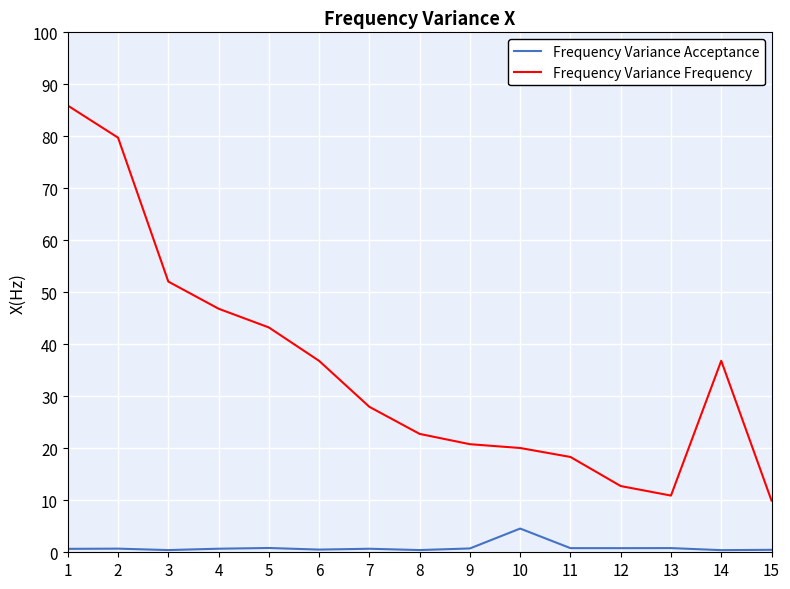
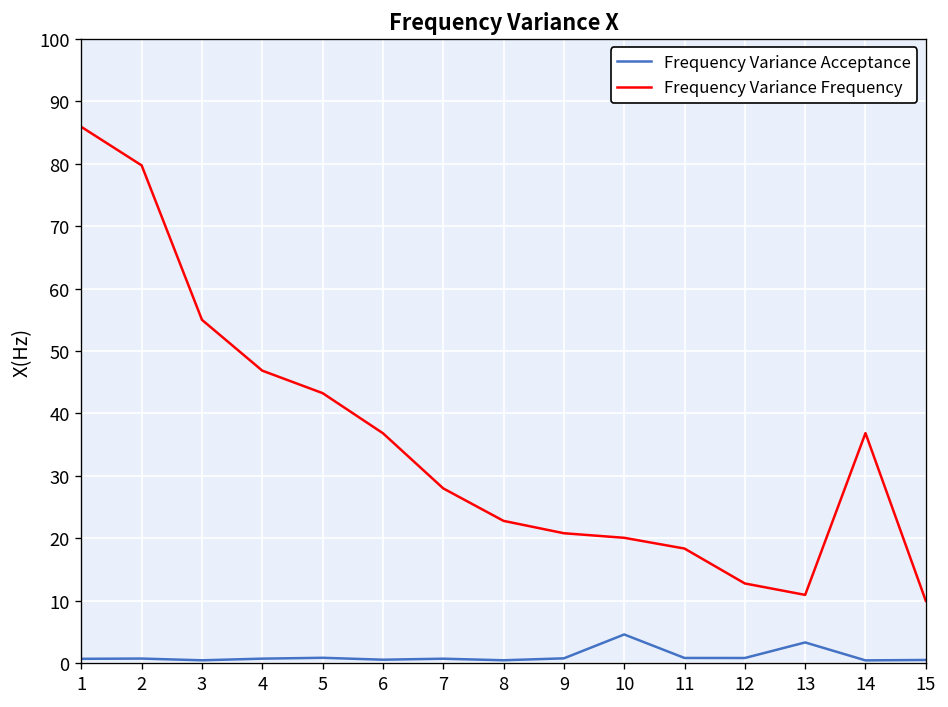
Frequency Variance Frequency, 3: 52 -> 55
Frequency Variance Acceptance, 13: 1 -> 3
